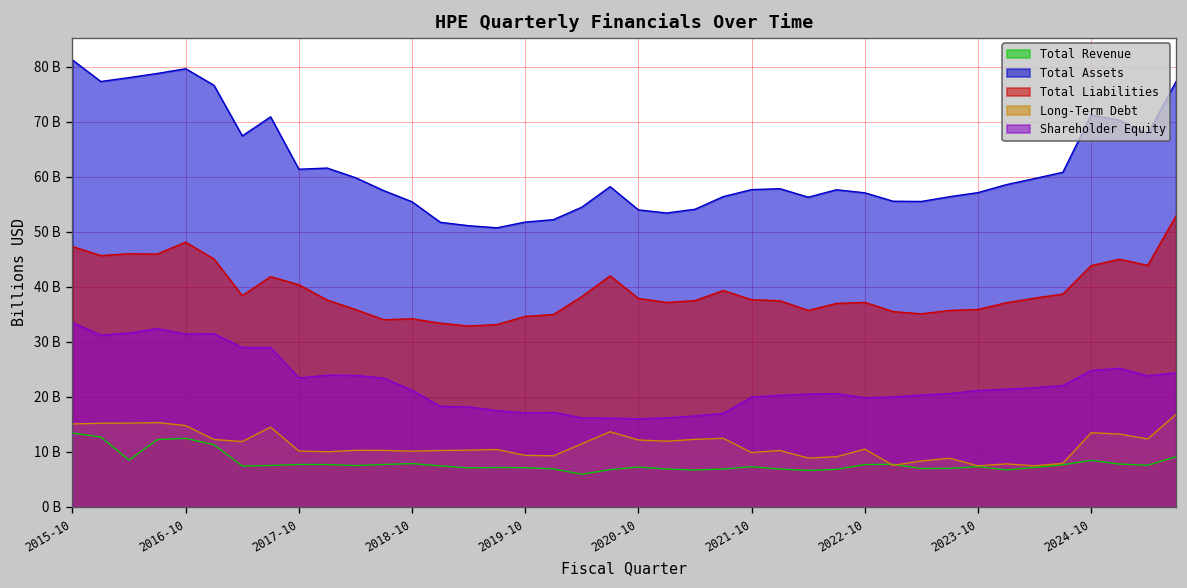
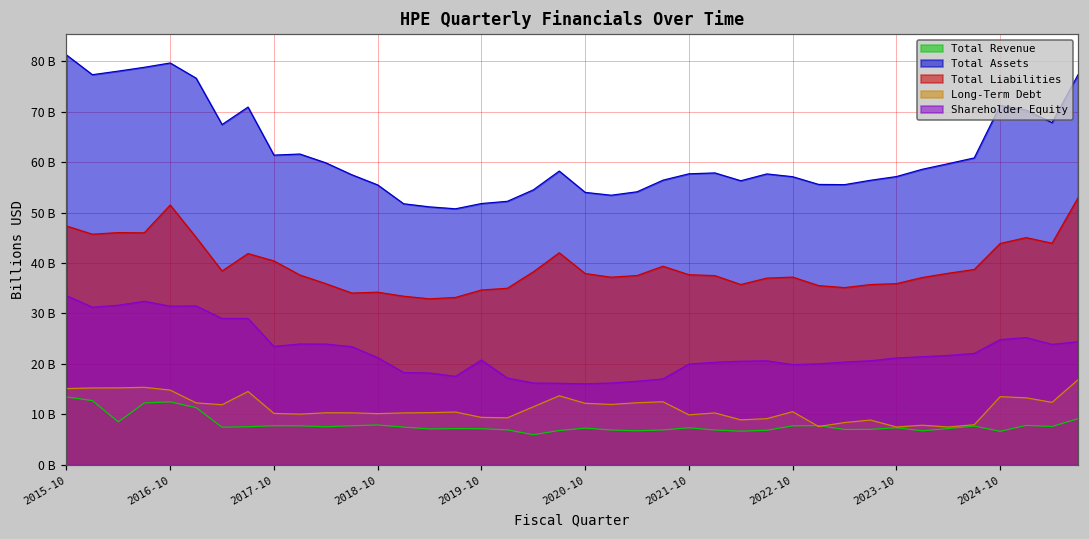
Total Liabilities, 2016-10: 48000000000 -> 52000000000
Shareholder Equity, 2019-10: 17000000000 -> 21000000000
Total Revenue, 2024-10: 8000000000 -> 7000000000
